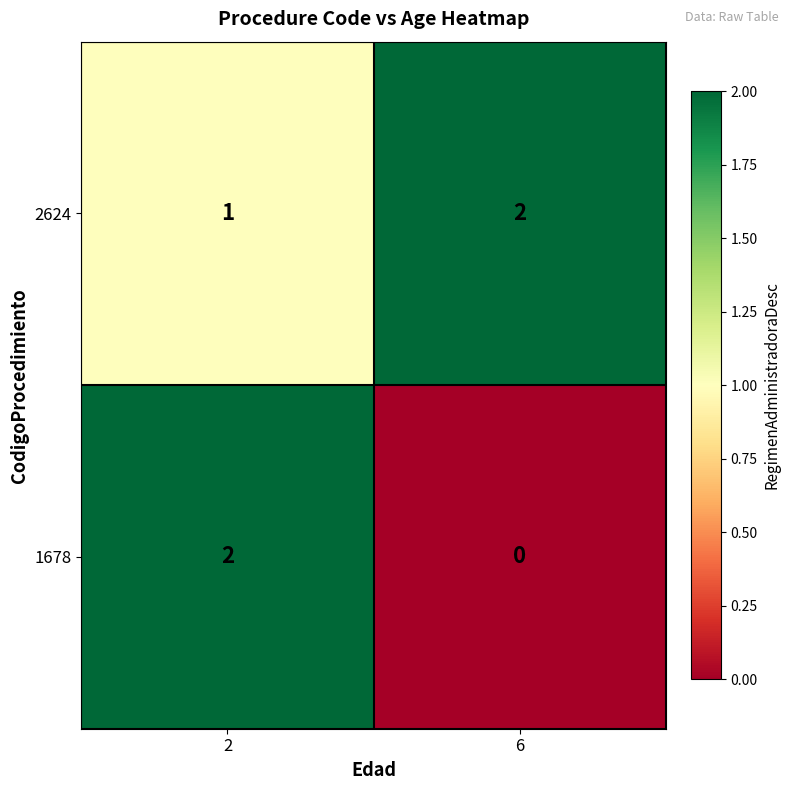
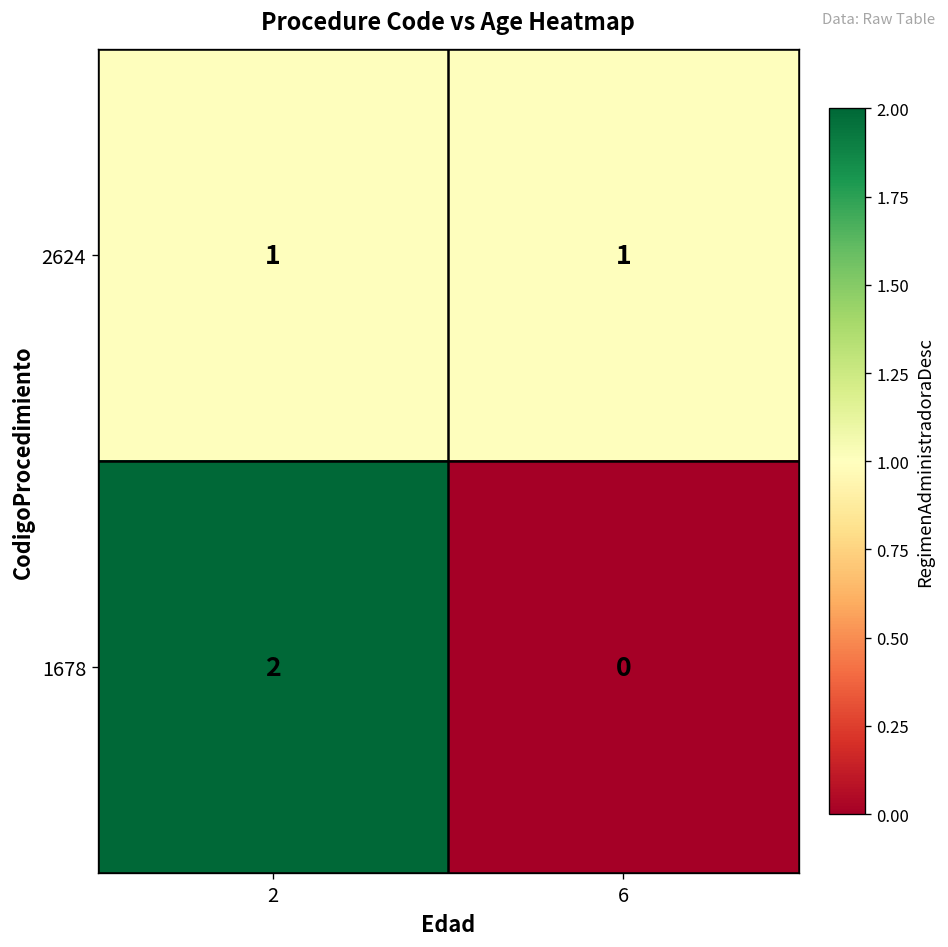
2624, 6: 2 -> 1
